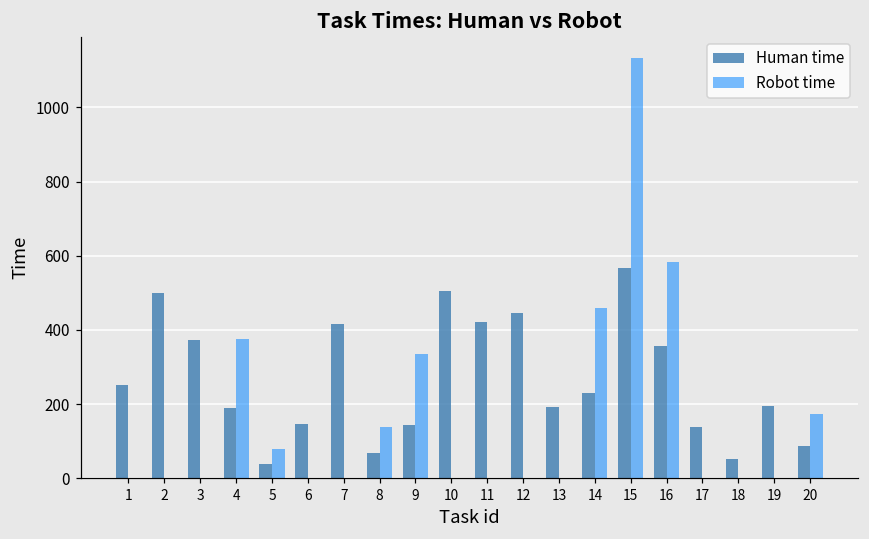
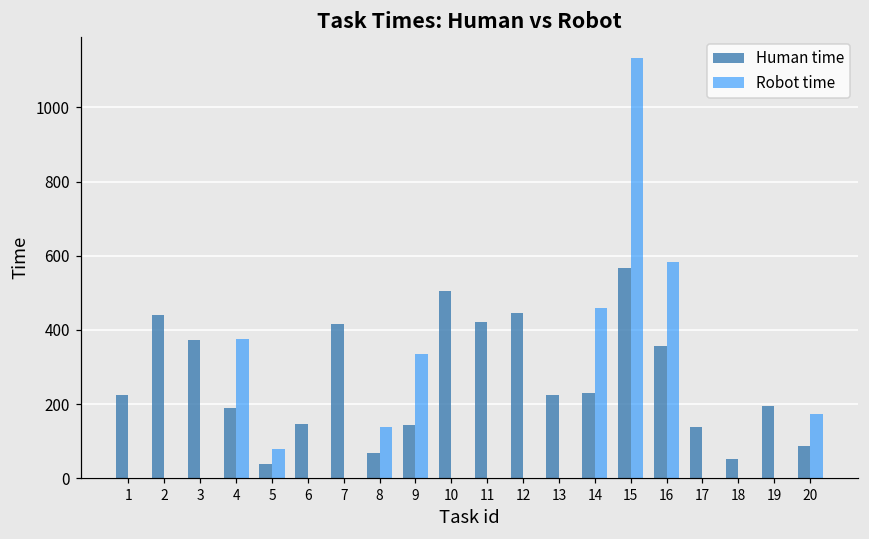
Human time, 1: 250 -> 220
Human time, 2: 500 -> 440
Human time, 13: 190 -> 230
